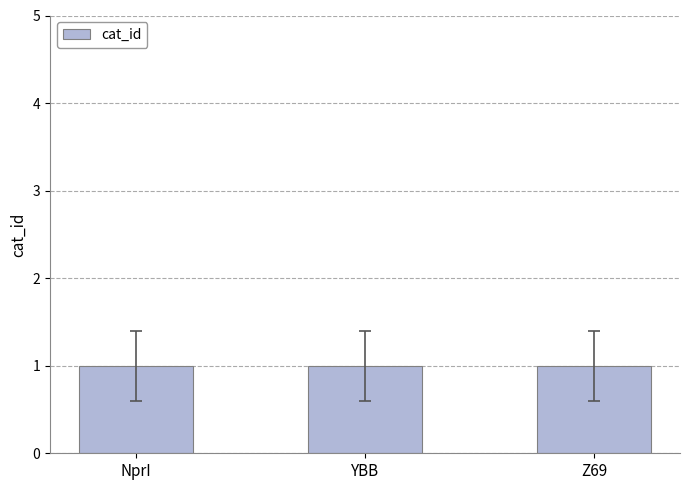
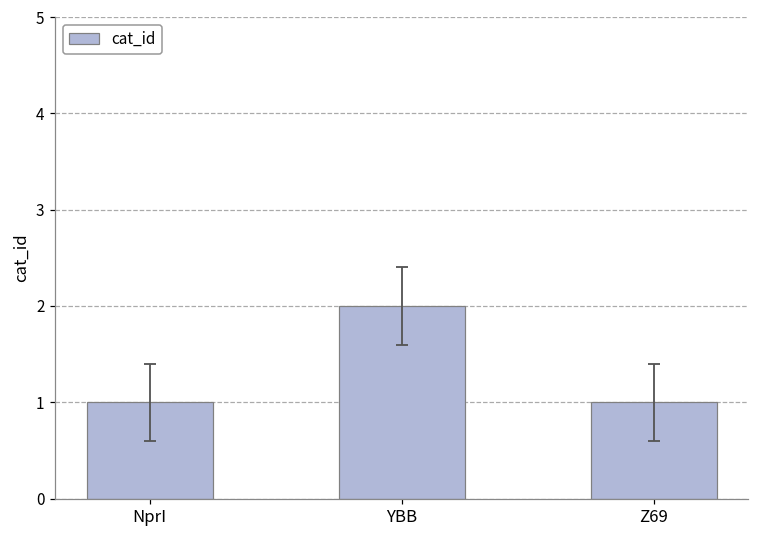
cat_id, YBB: 1 -> 2
